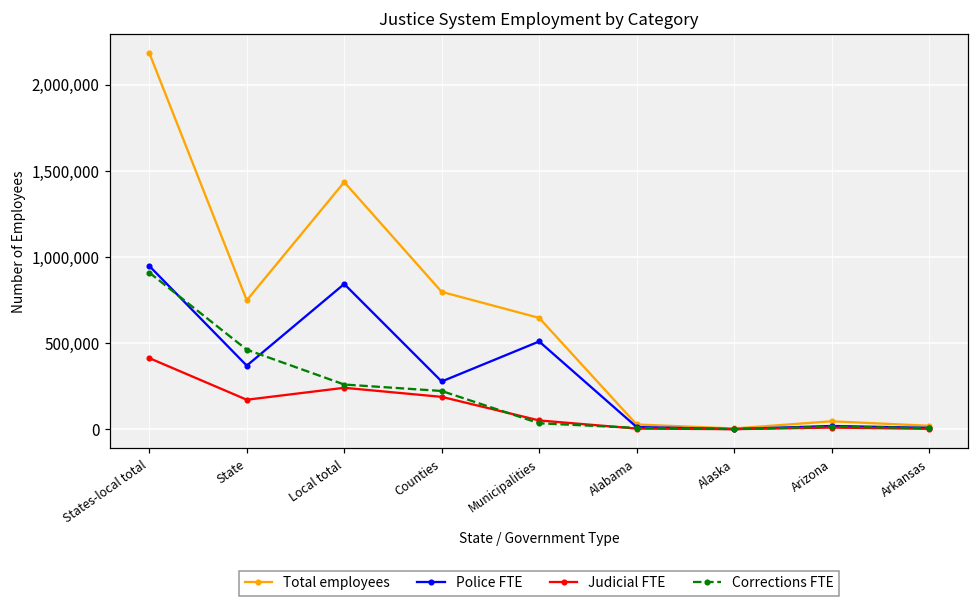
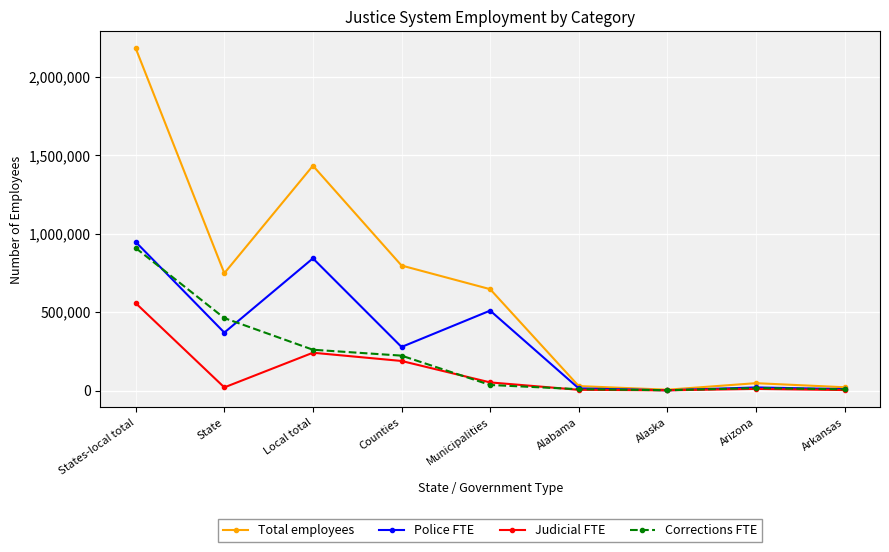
Judicial FTE, States-local total: 410,000 -> 560,000
Judicial FTE, State: 170,000 -> 20,000
